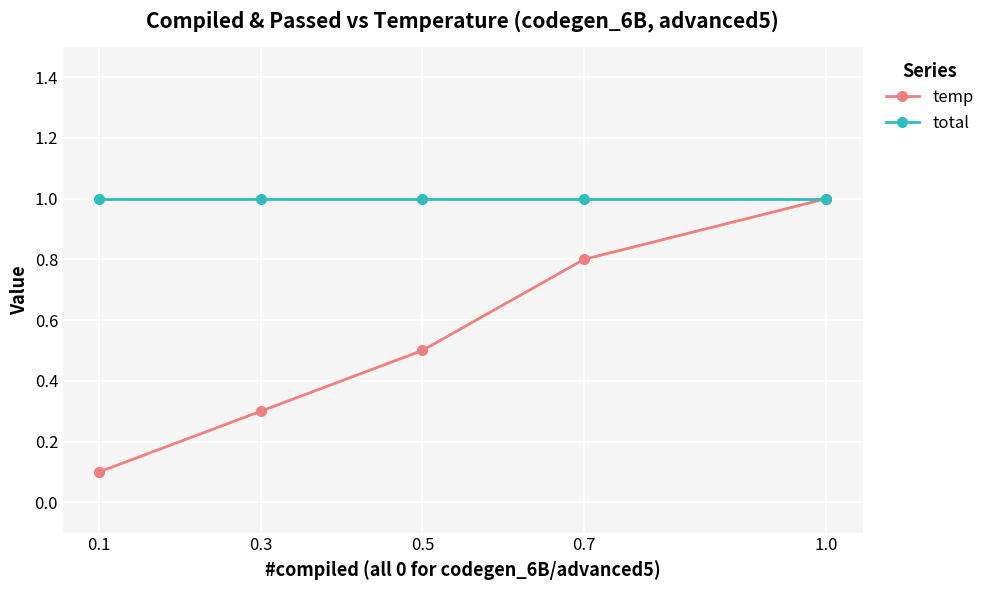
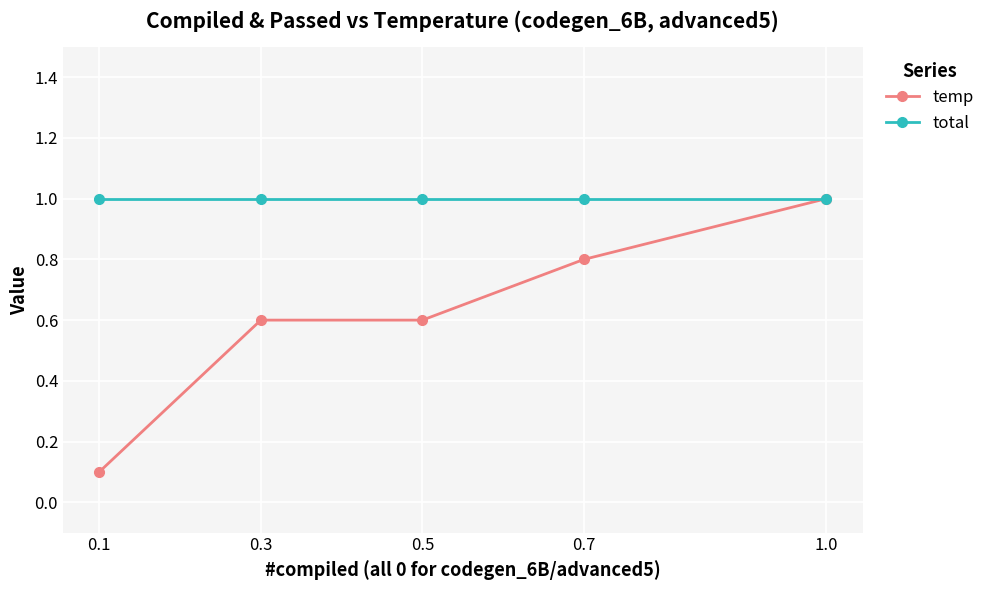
temp, 0.3: 0.3 -> 0.6
temp, 0.5: 0.5 -> 0.6
